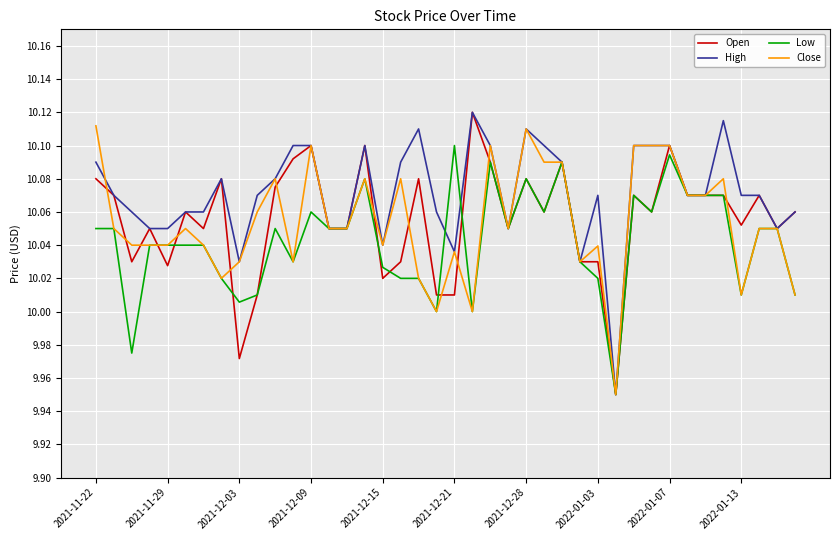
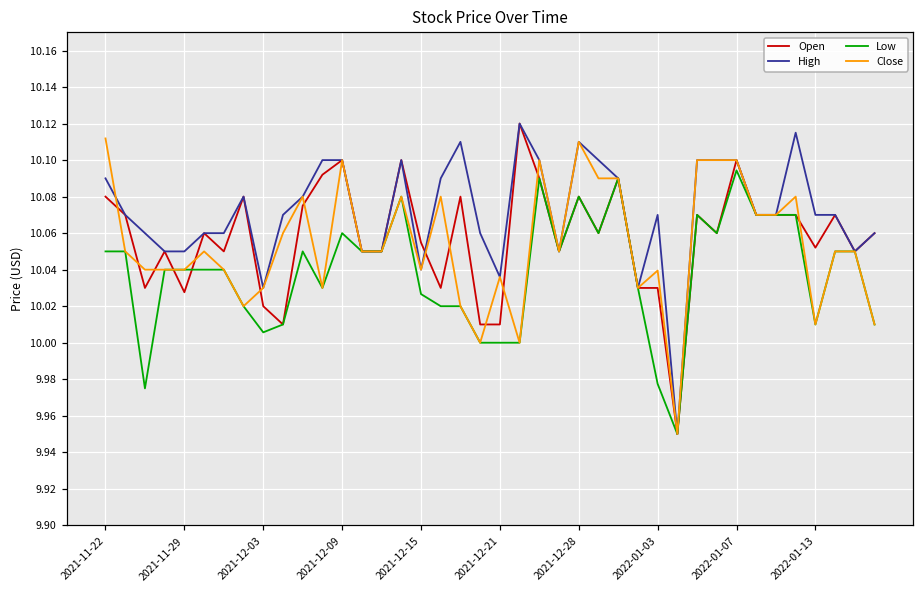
Open, 2021-12-03: 9.972 -> 10.020
Open, 2021-12-15: 10.020 -> 10.055
Low, 2021-12-21: 10.1 -> 10.0
Low, 2022-01-03: 10.020 -> 9.977
